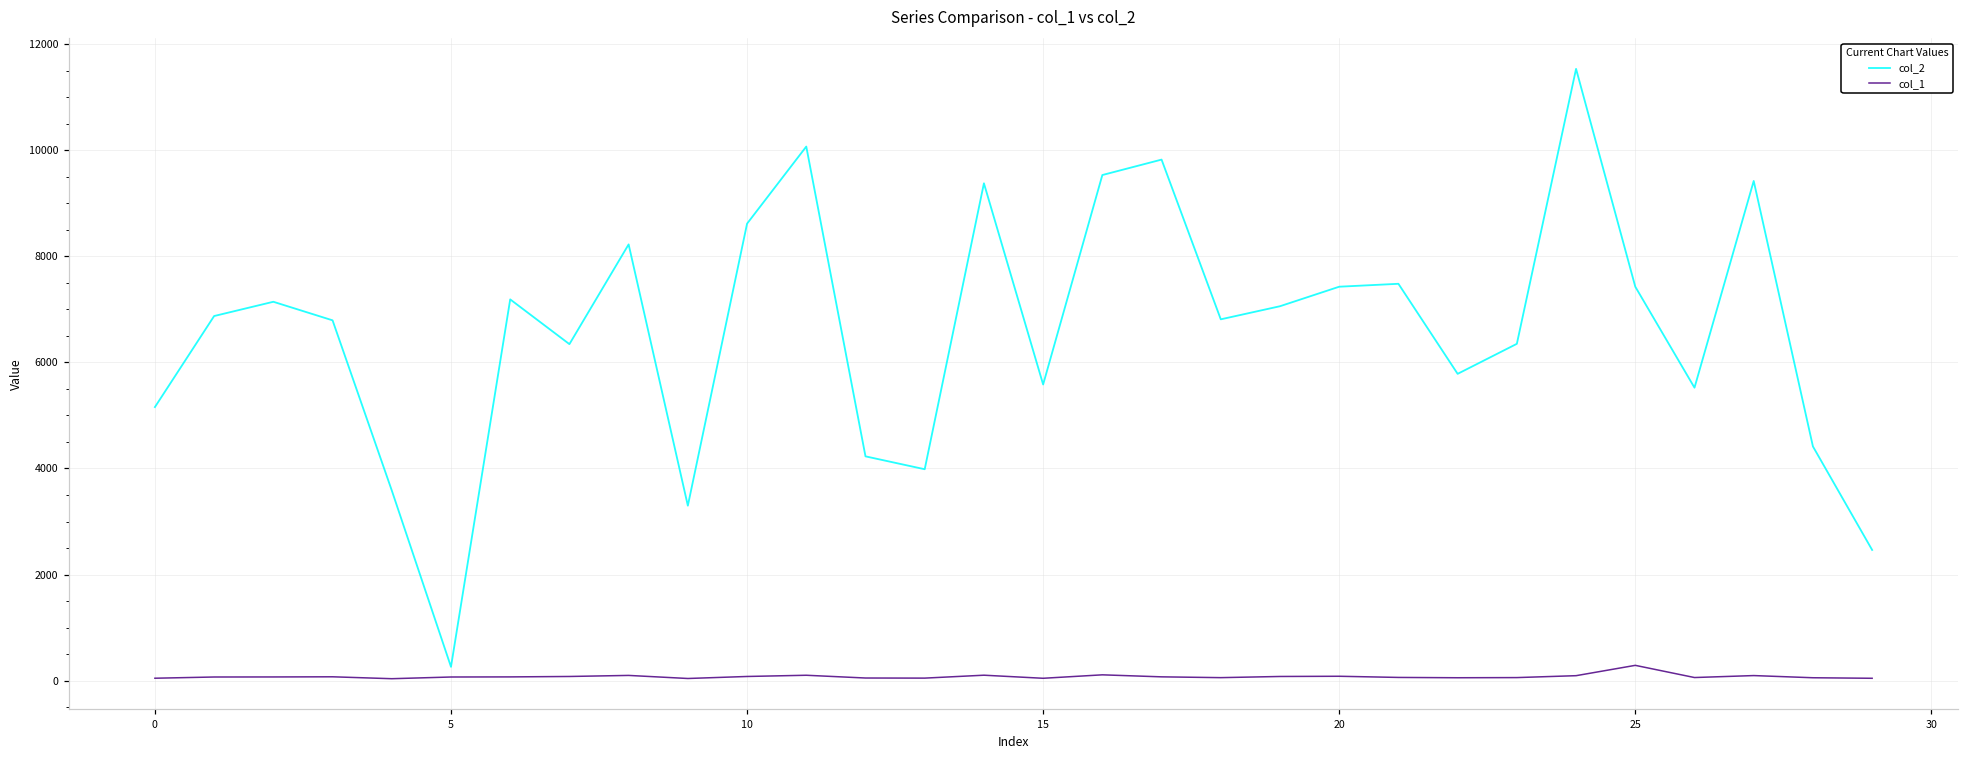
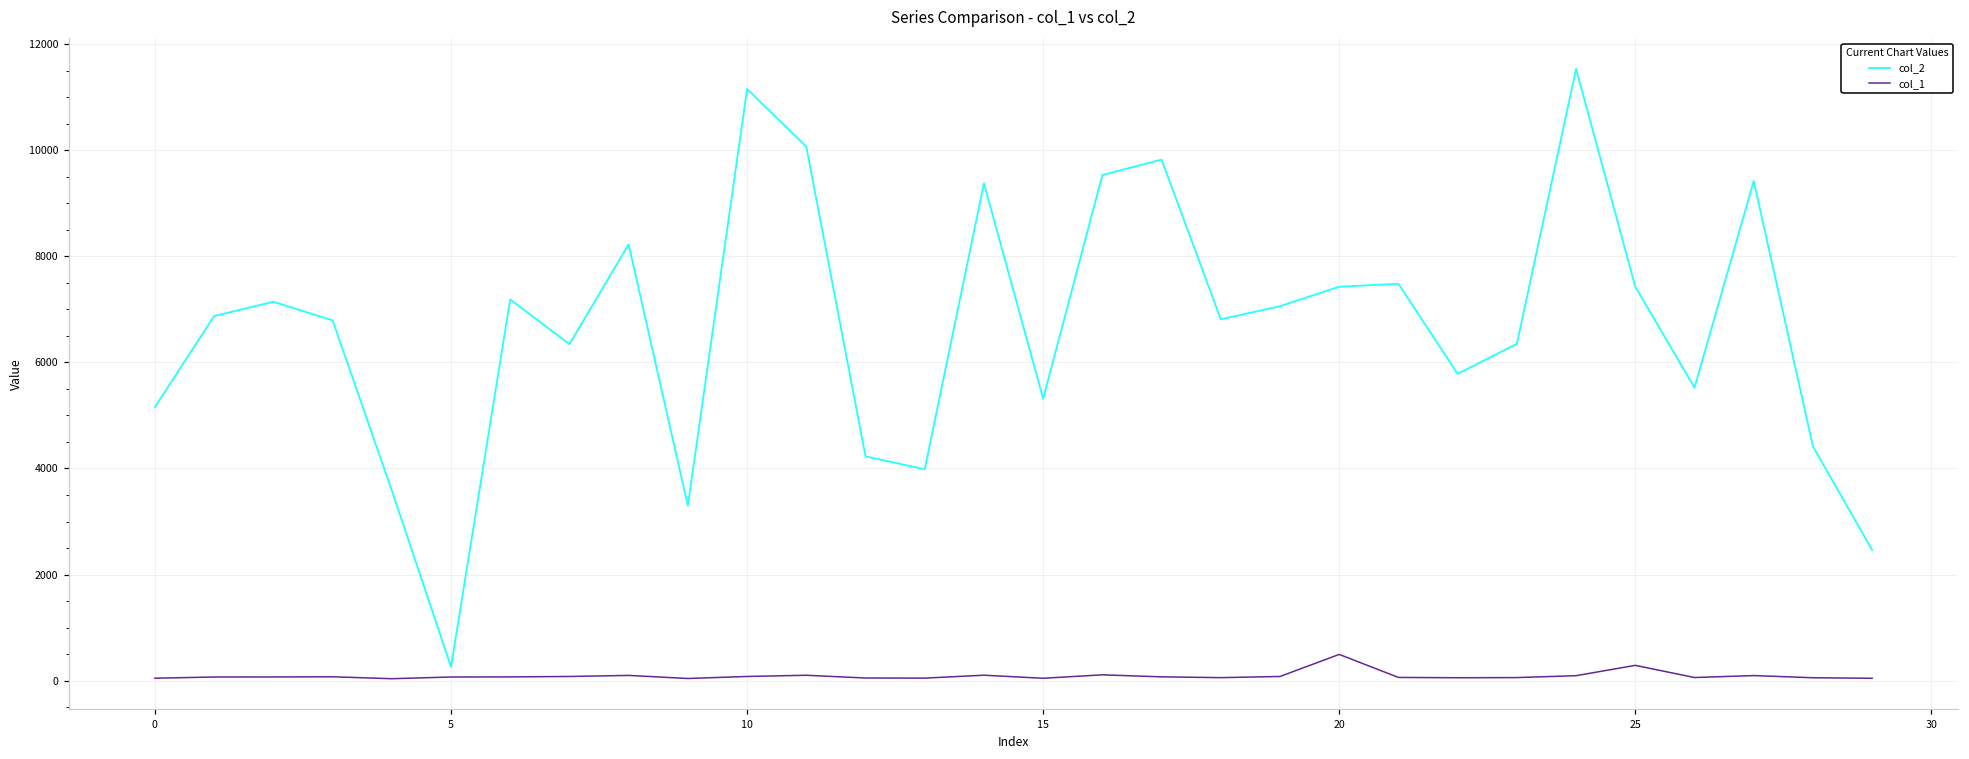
col_2, 10: 8600 -> 11200
col_2, 15: 5600 -> 5300
col_1, 20: 100 -> 500
